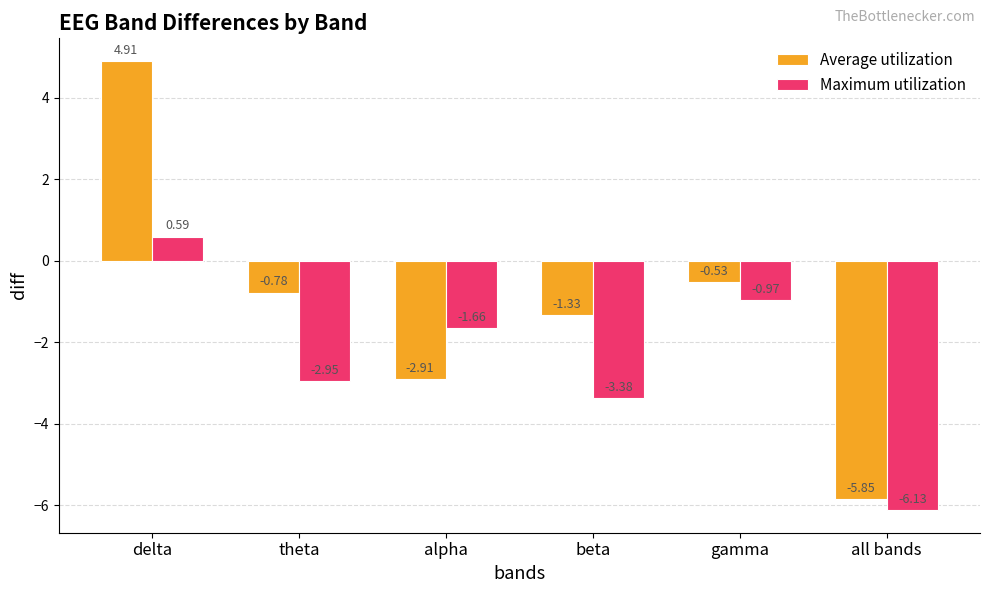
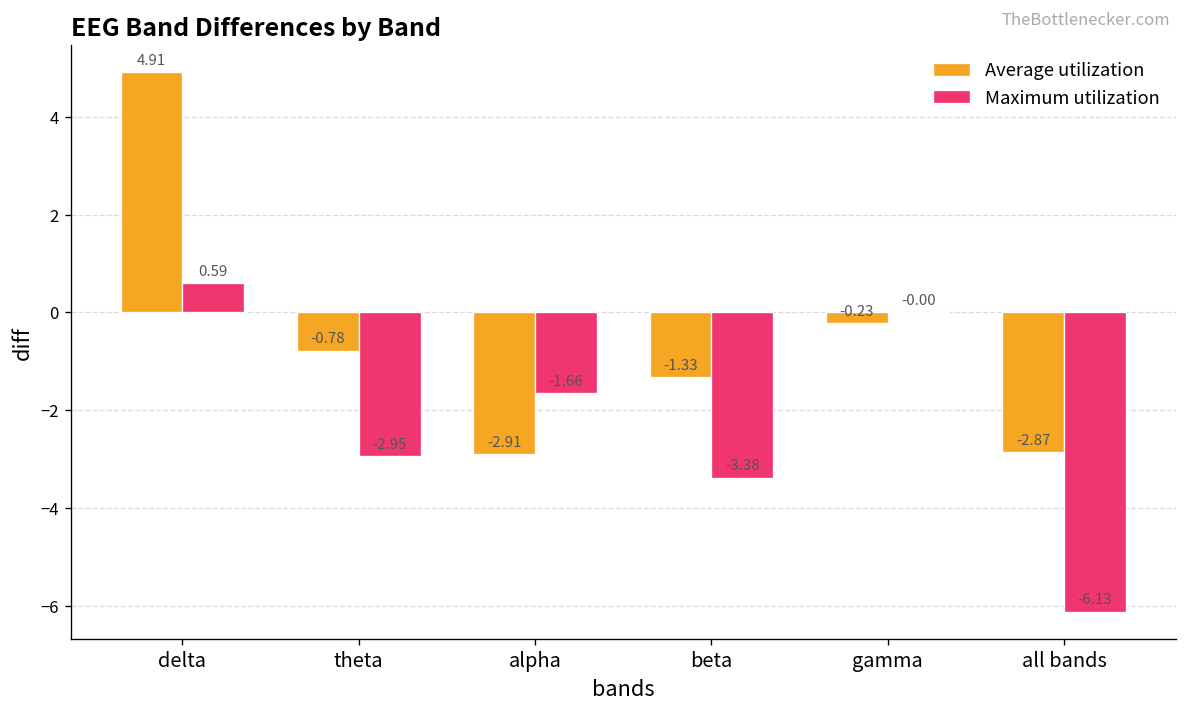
Average utilization, gamma: -0.53 -> -0.23
Maximum utilization, gamma: -0.97 -> -0.00
Average utilization, all bands: -5.85 -> -2.87
